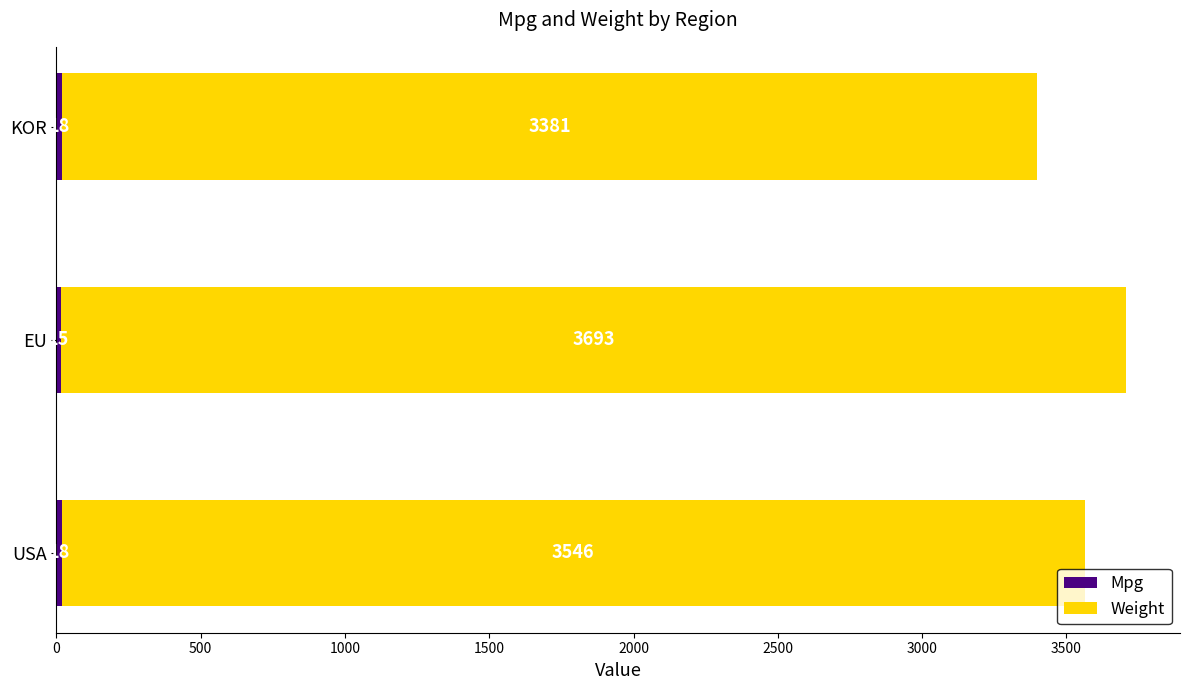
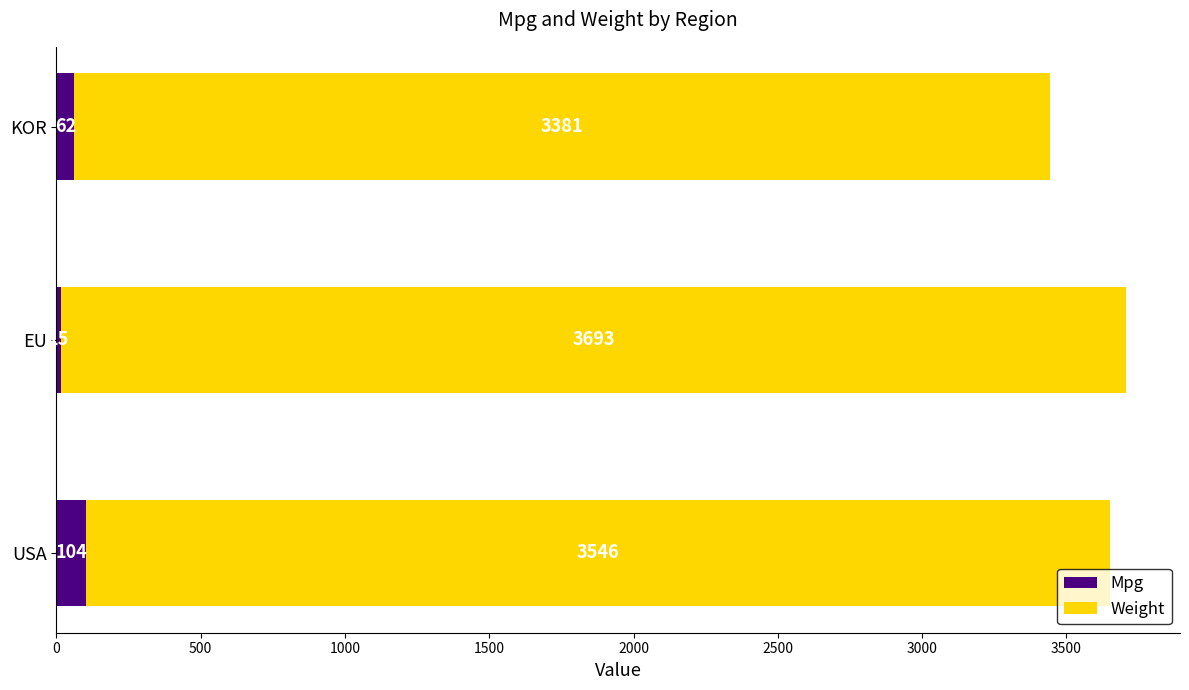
Mpg, KOR: 18 -> 62
Mpg, USA: 18 -> 104
